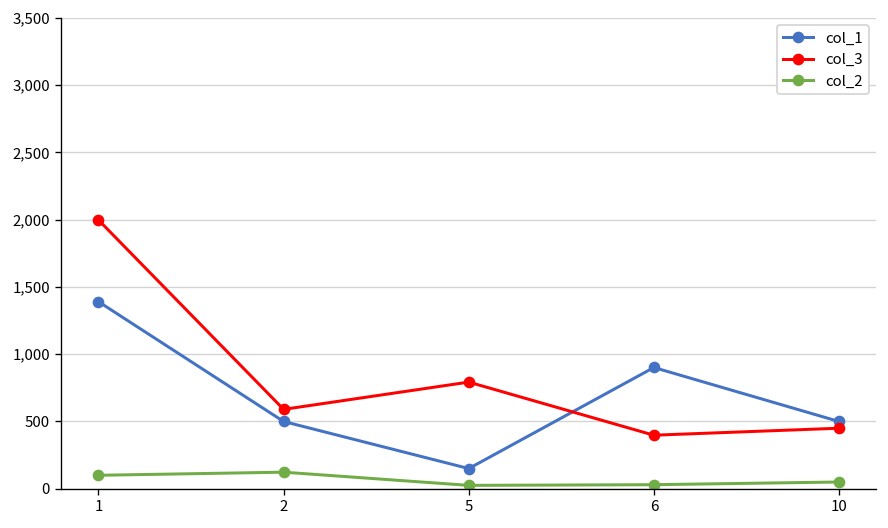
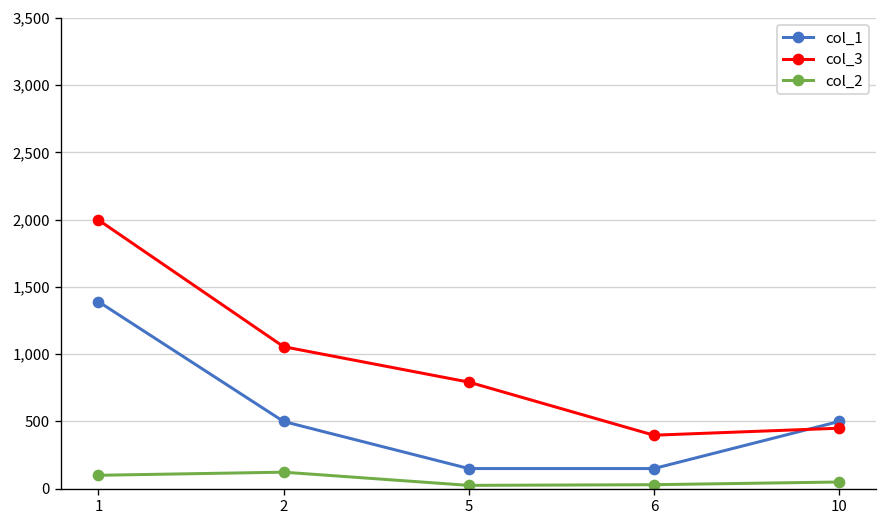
col_3, 2: 590 -> 1,060
col_1, 6: 900 -> 150
